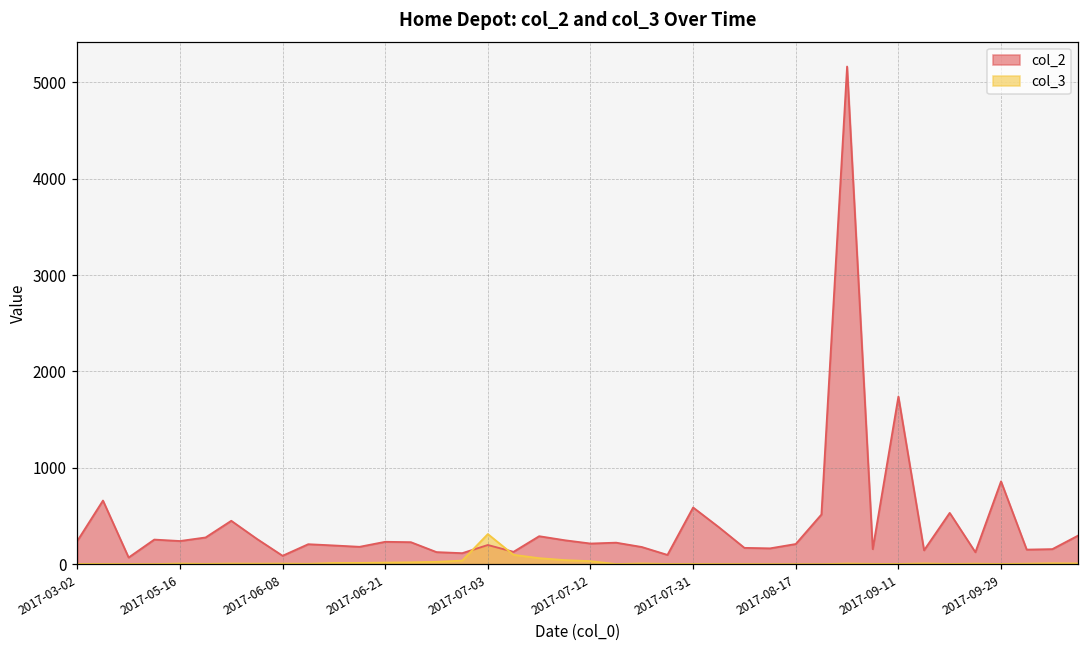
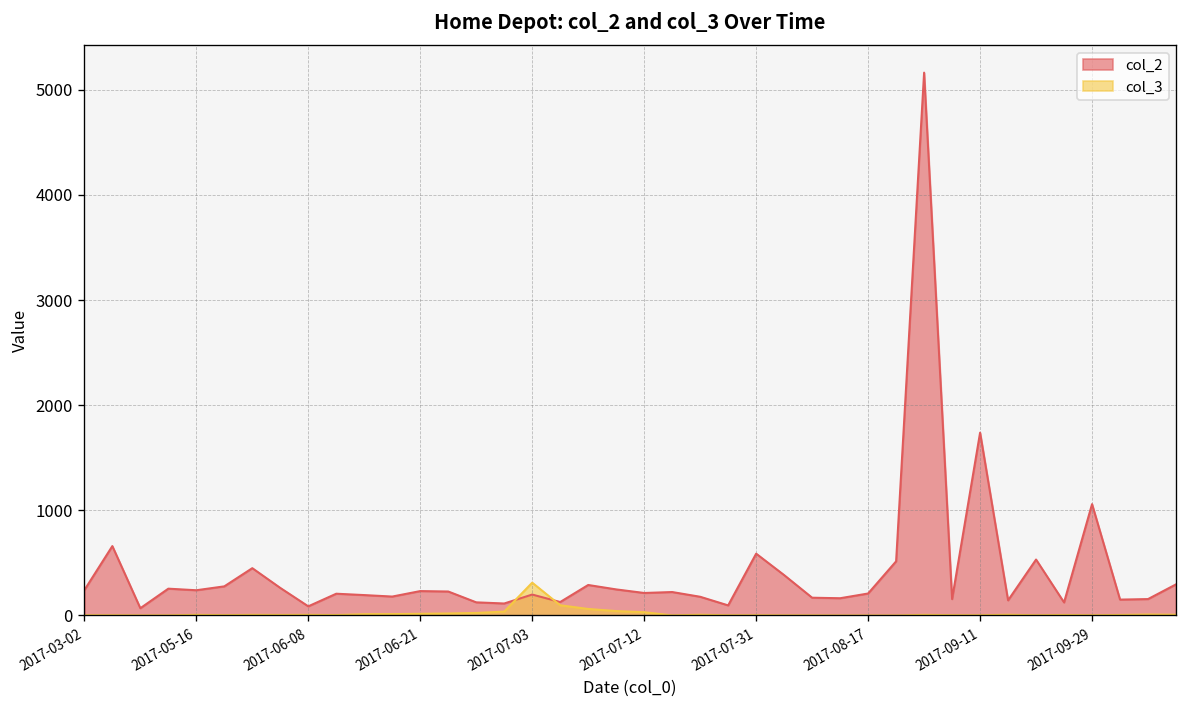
col_2, 2017-09-29: 900 -> 1100
